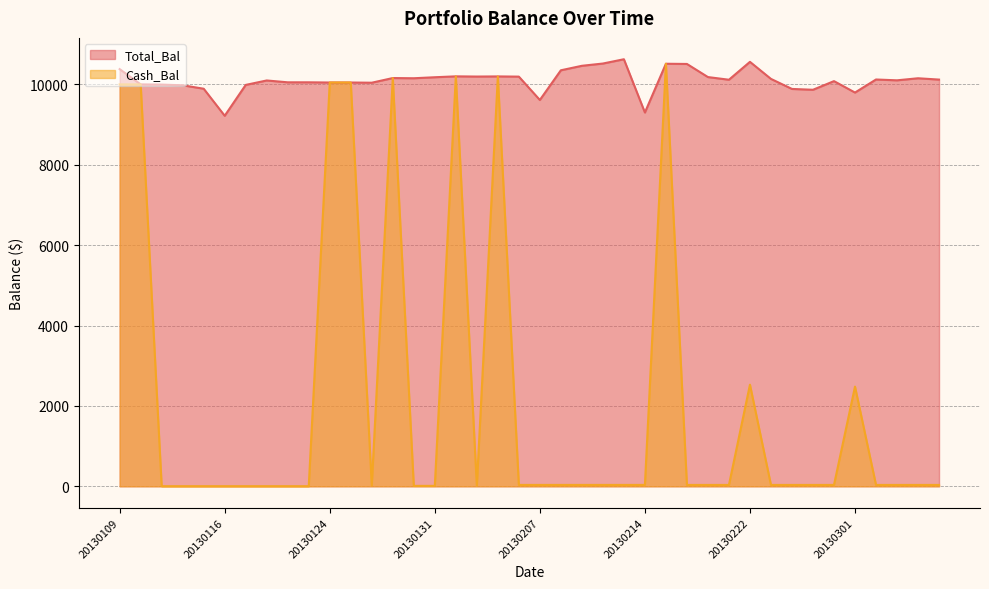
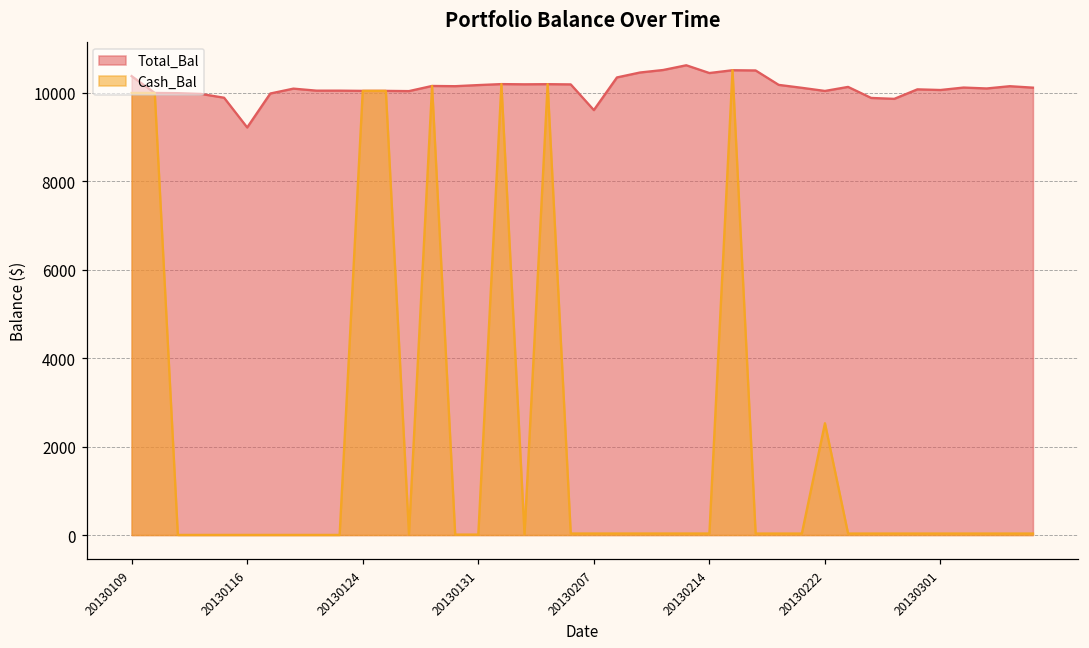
Total_Bal, 20130214: 9300 -> 10500
Total_Bal, 20130222: 10600 -> 10000
Total_Bal, 20130301: 9800 -> 10100
Cash_Bal, 20130301: 2500 -> 0
